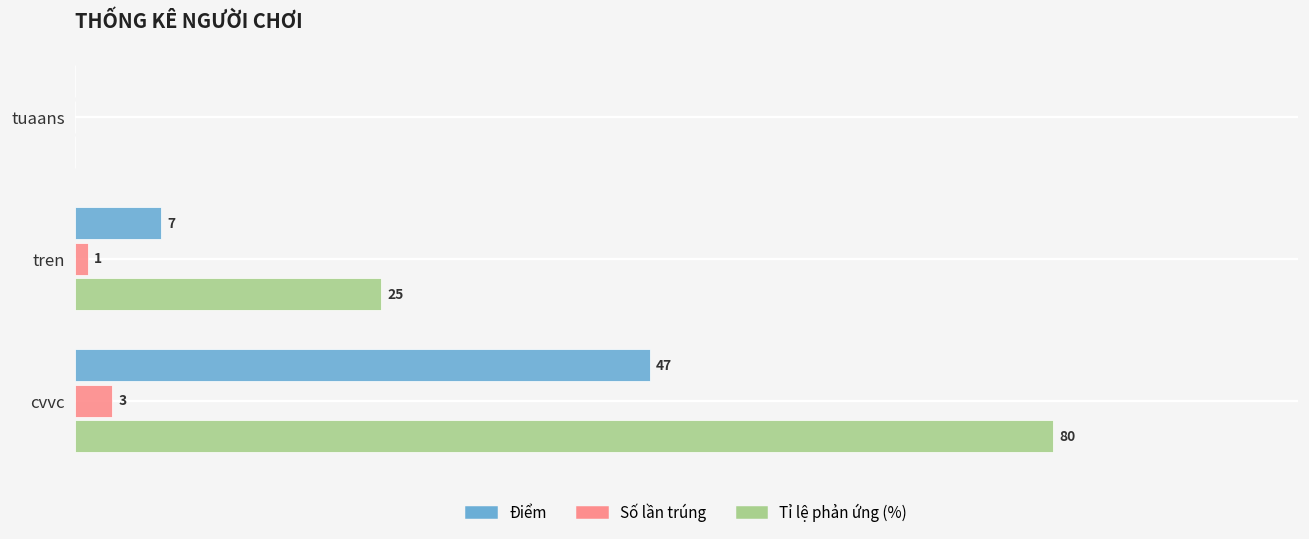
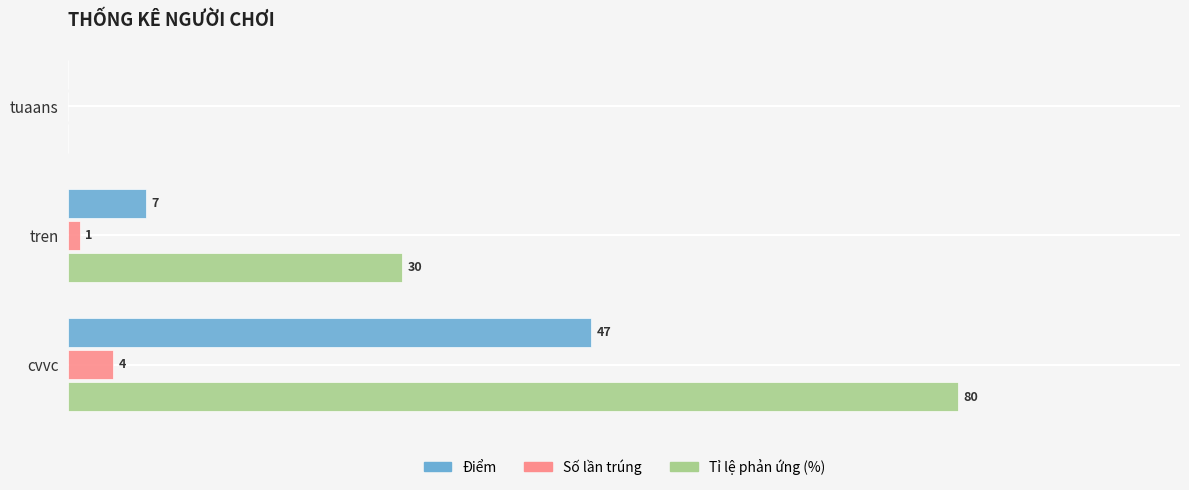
Tỉ lệ phản ứng (%), tren: 25 -> 30
Số lần trúng, cvvc: 3 -> 4
